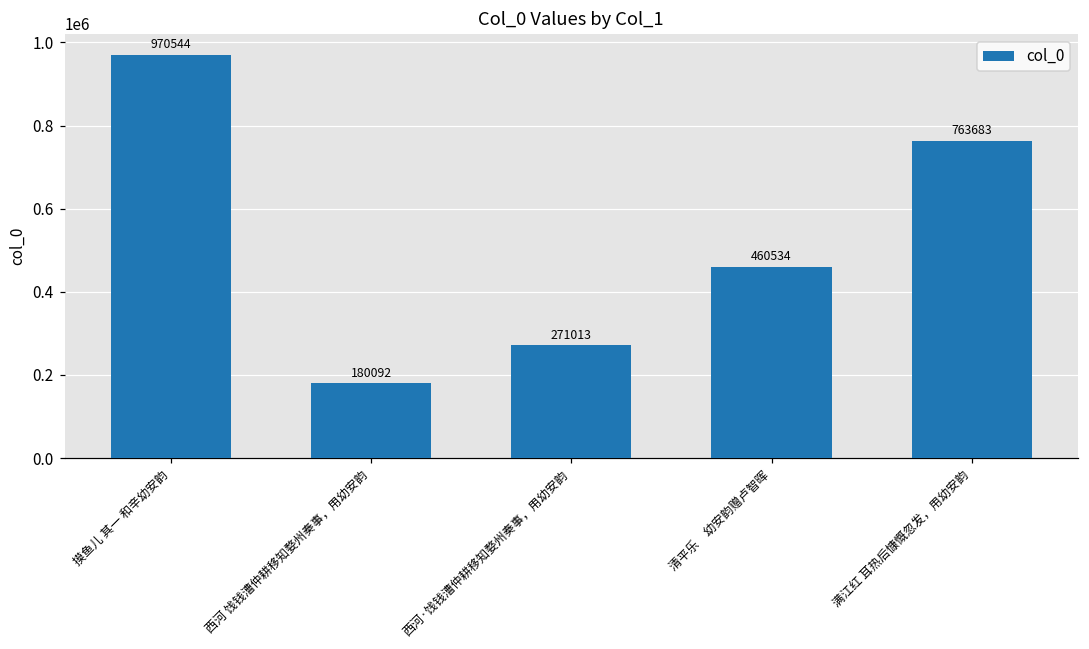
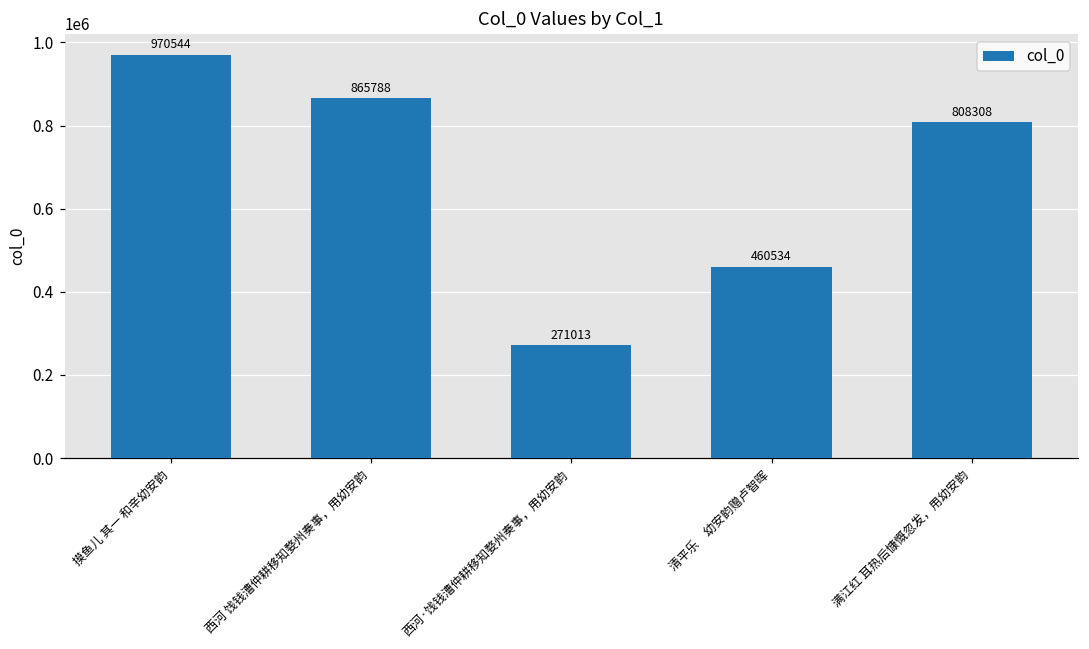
西河 饯钱漕仲耕移知婺州奏事，用幼安韵: 180092 -> 865788
满江红 耳热后慷慨忽发，用幼安韵: 763683 -> 808308
